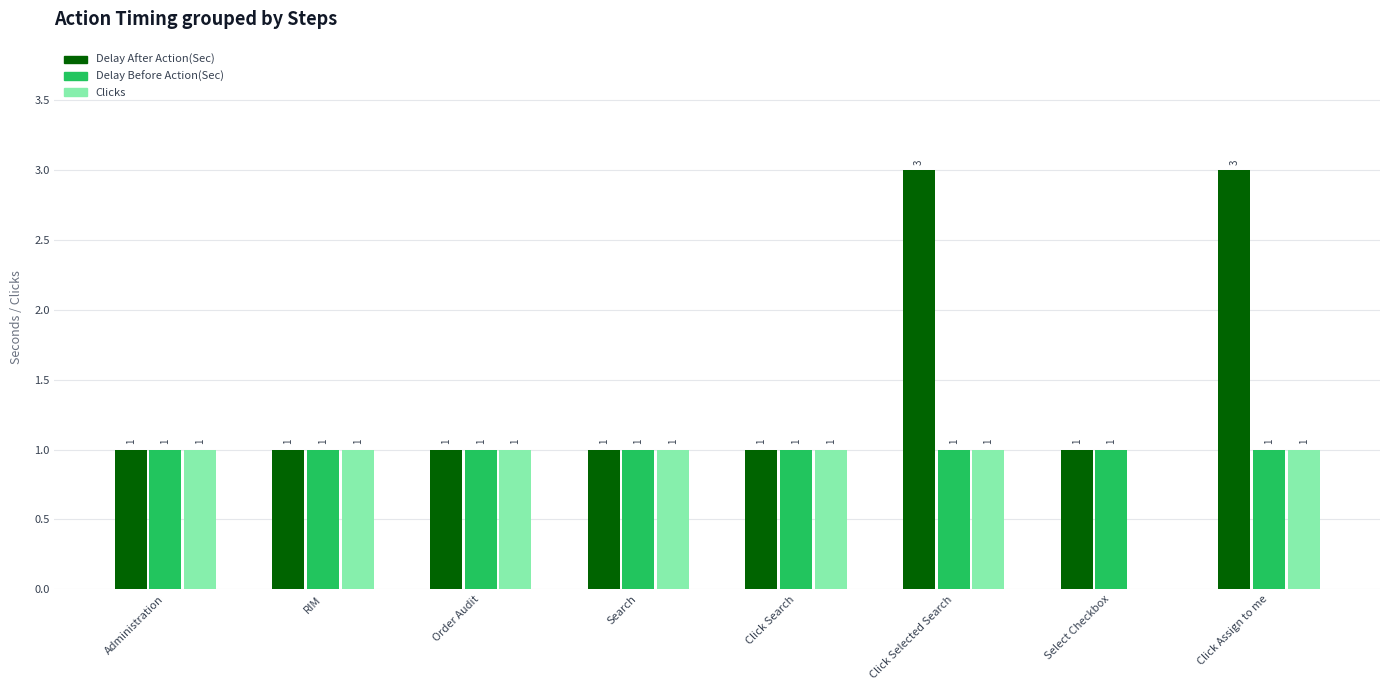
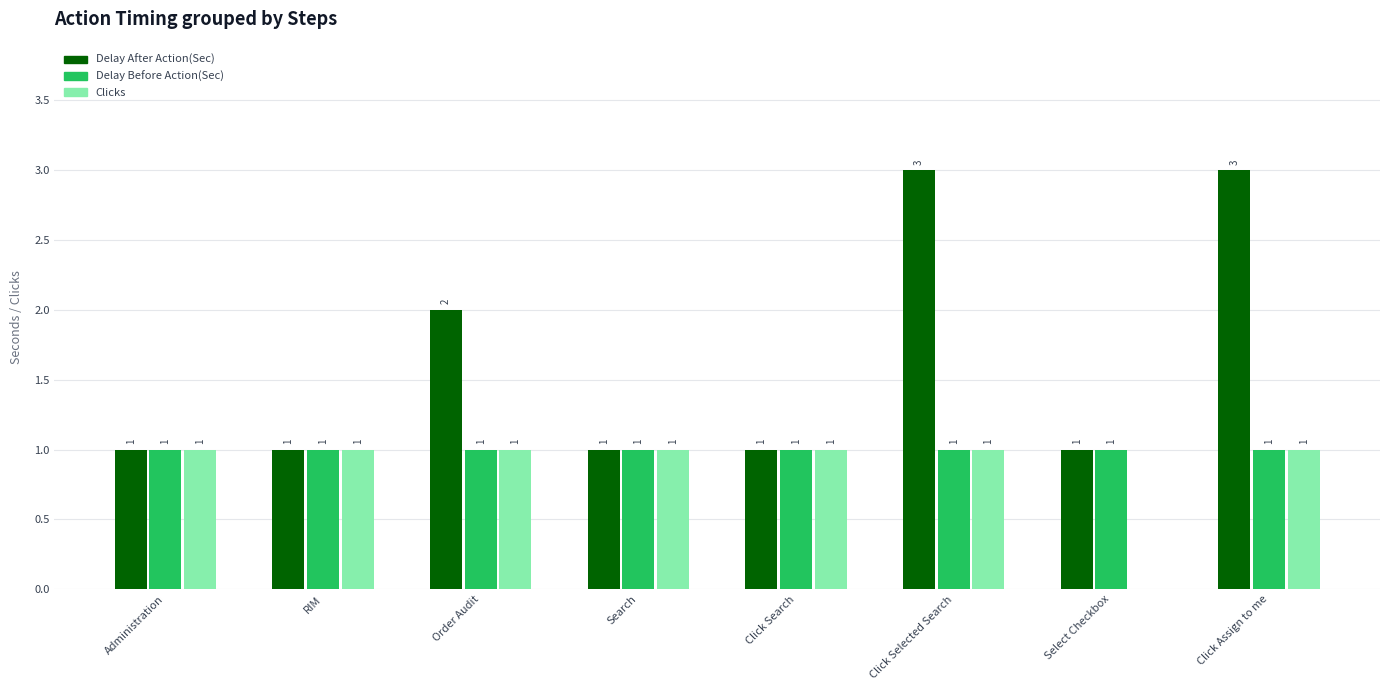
Delay After Action(Sec), Order Audit: 1 -> 2
